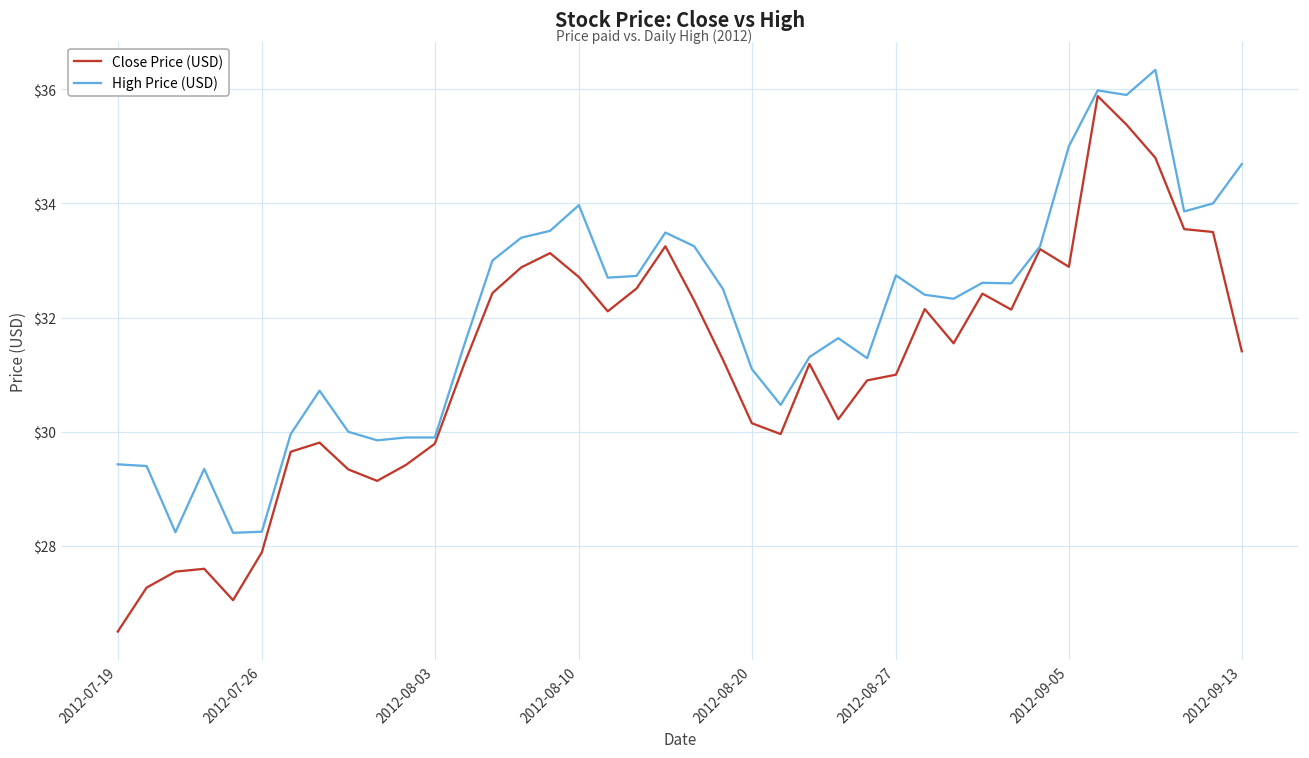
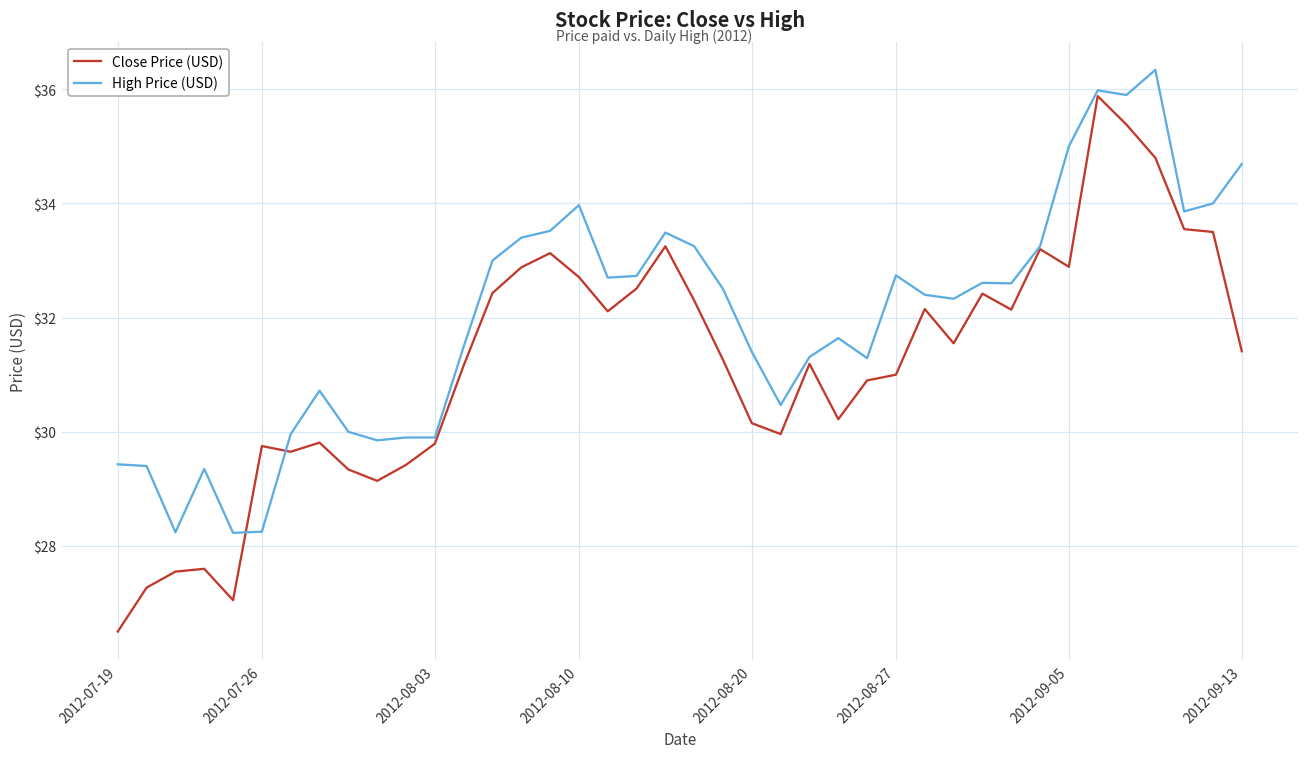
Close Price (USD), 2012-07-26: $27.9 -> $29.8
High Price (USD), 2012-08-20: $31.1 -> $31.4
